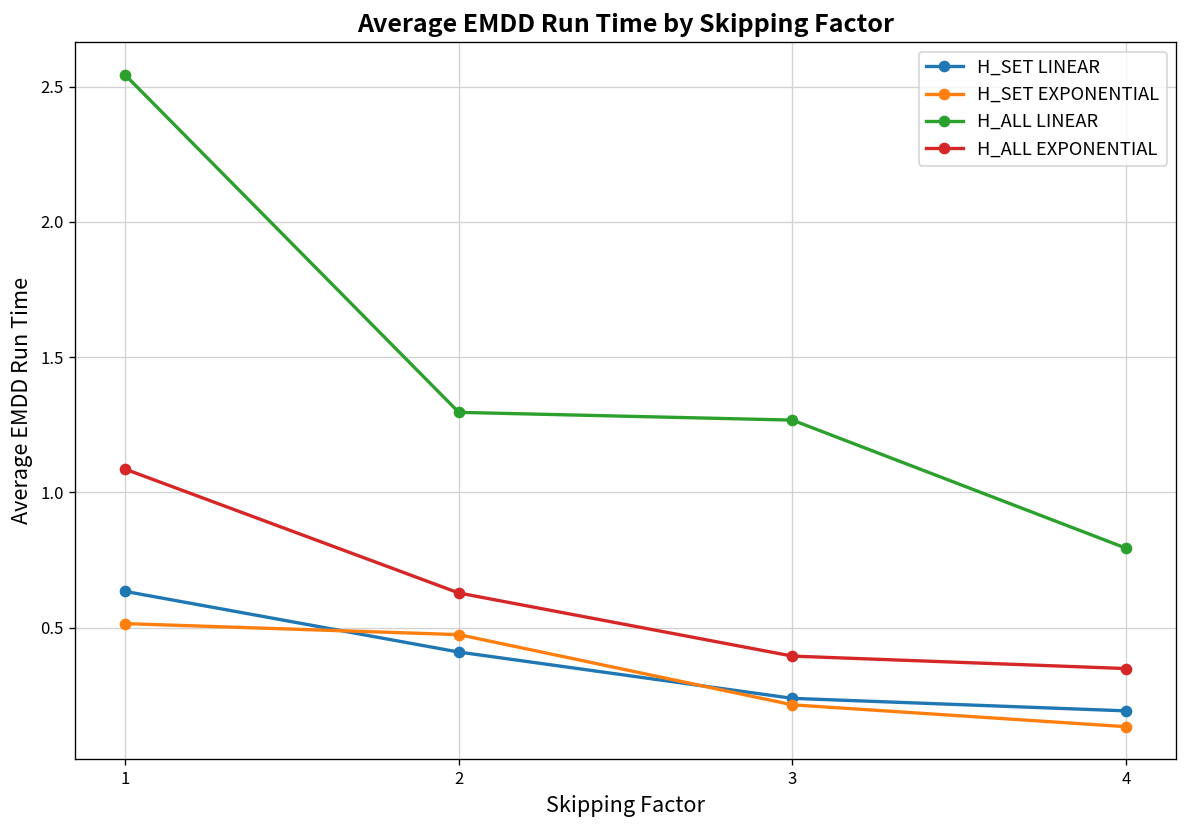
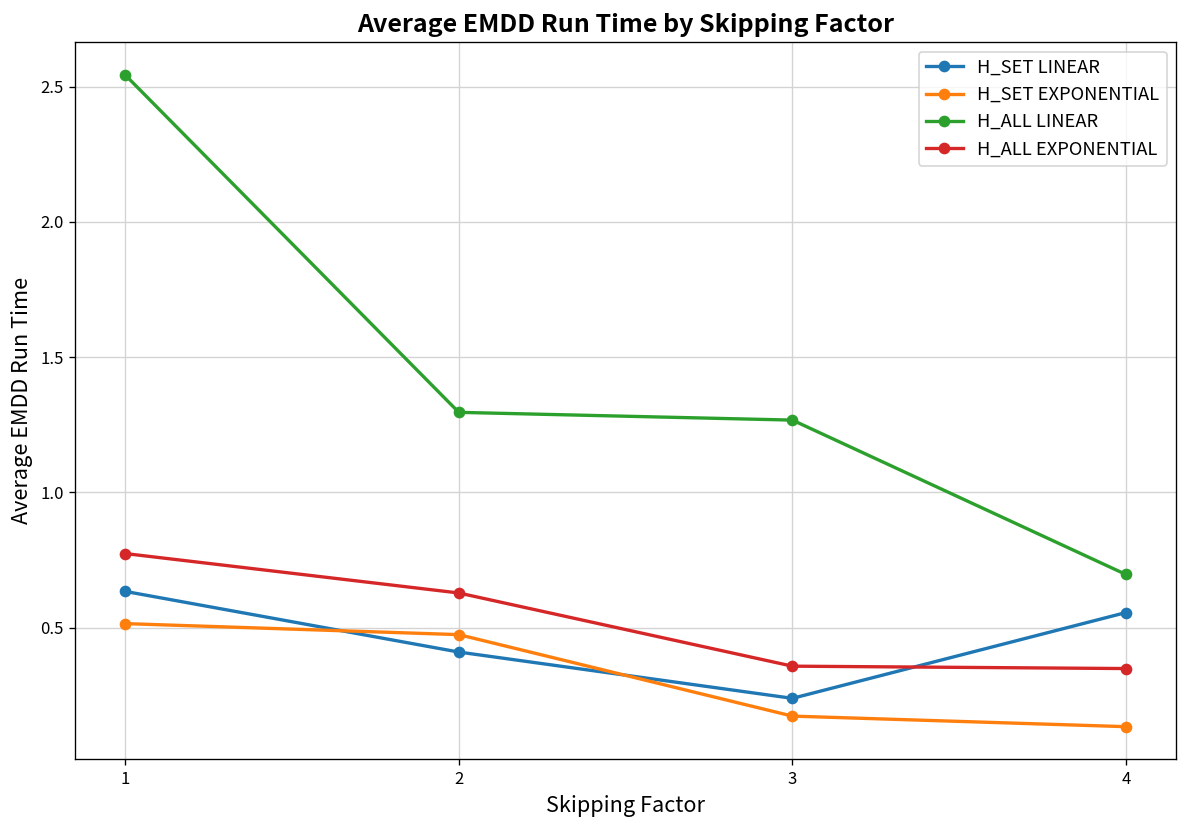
H_ALL EXPONENTIAL, 1: 1.09 -> 0.77
H_SET EXPONENTIAL, 3: 0.21 -> 0.17
H_ALL EXPONENTIAL, 3: 0.40 -> 0.36
H_SET LINEAR, 4: 0.19 -> 0.56
H_ALL LINEAR, 4: 0.79 -> 0.70
